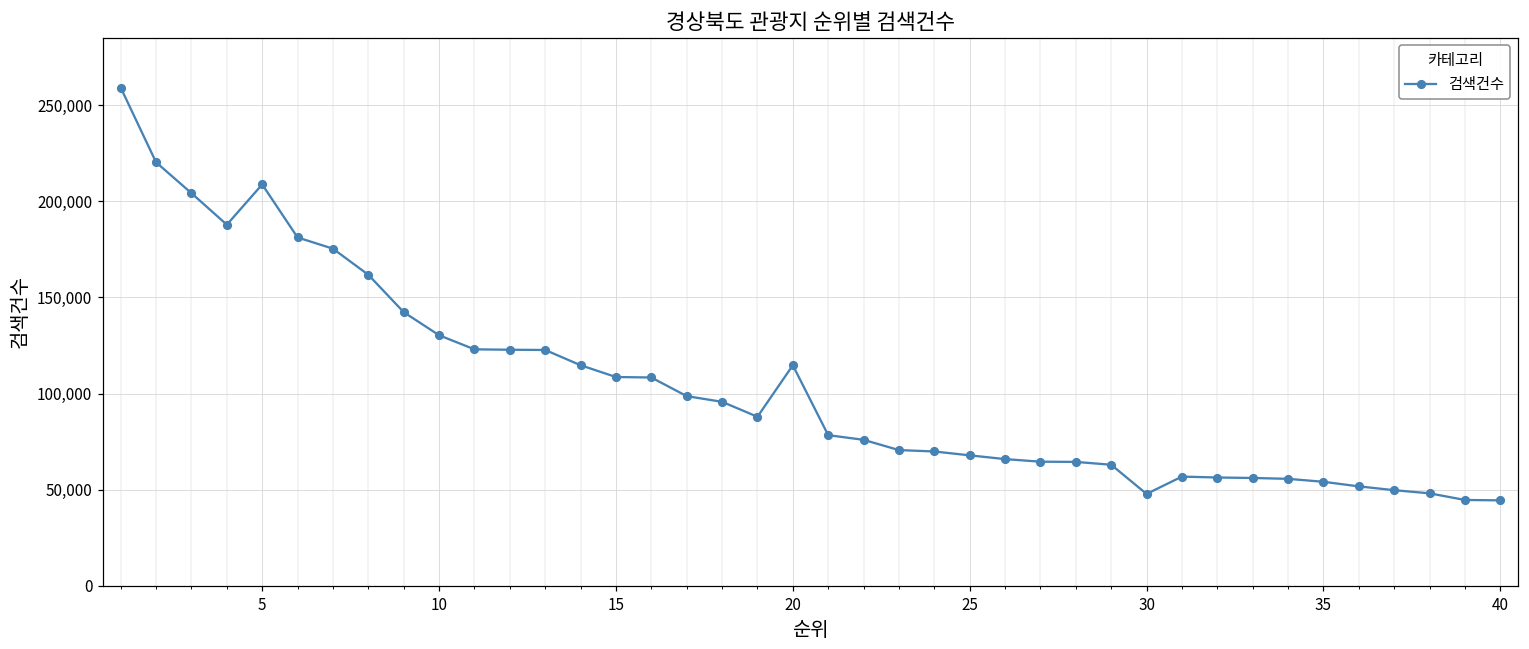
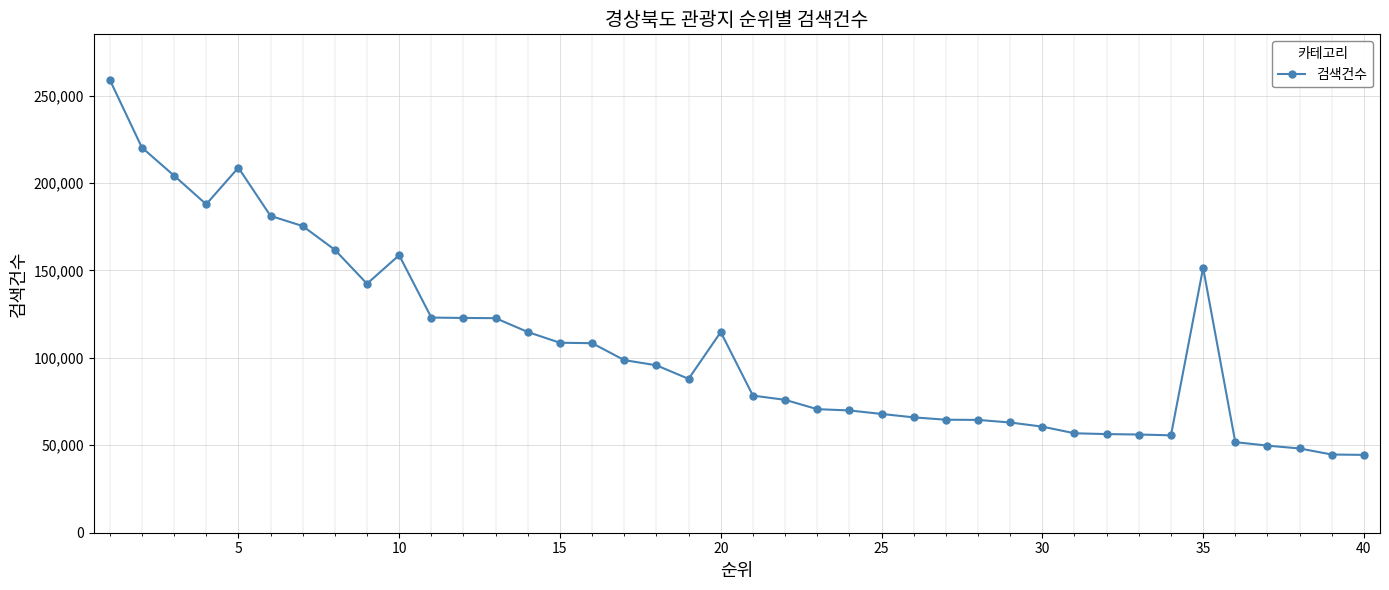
10: 130,000 -> 159,000
30: 48,000 -> 61,000
35: 54,000 -> 152,000
